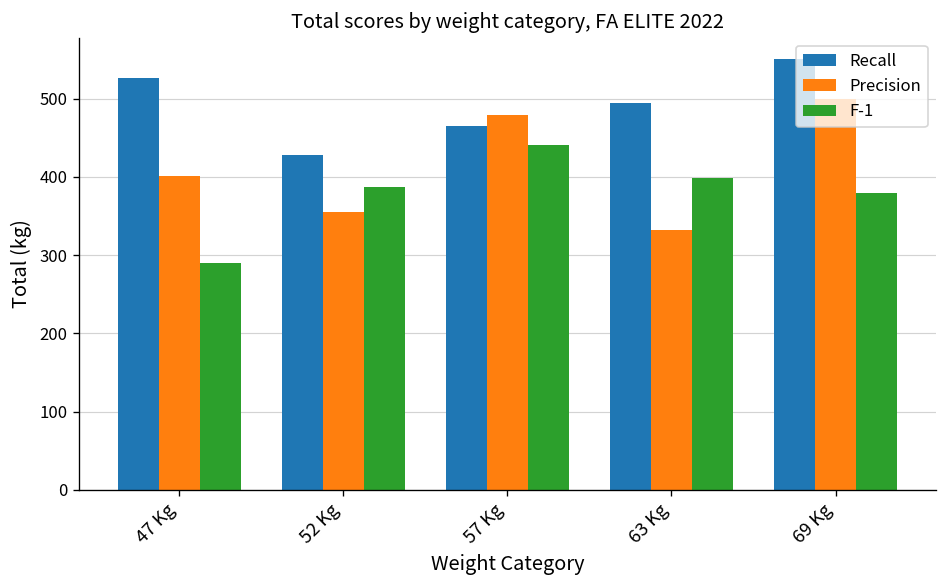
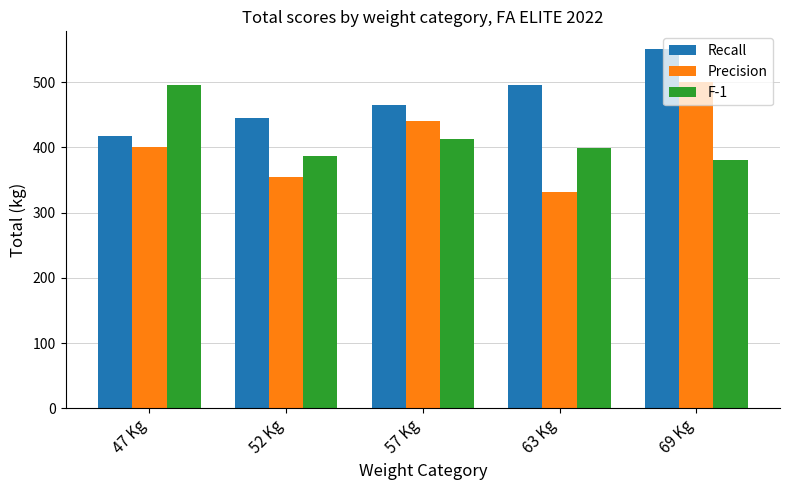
Recall, 47 Kg: 530 -> 420
F-1, 47 Kg: 290 -> 500
Recall, 52 Kg: 430 -> 450
Precision, 57 Kg: 480 -> 440
F-1, 57 Kg: 440 -> 410
